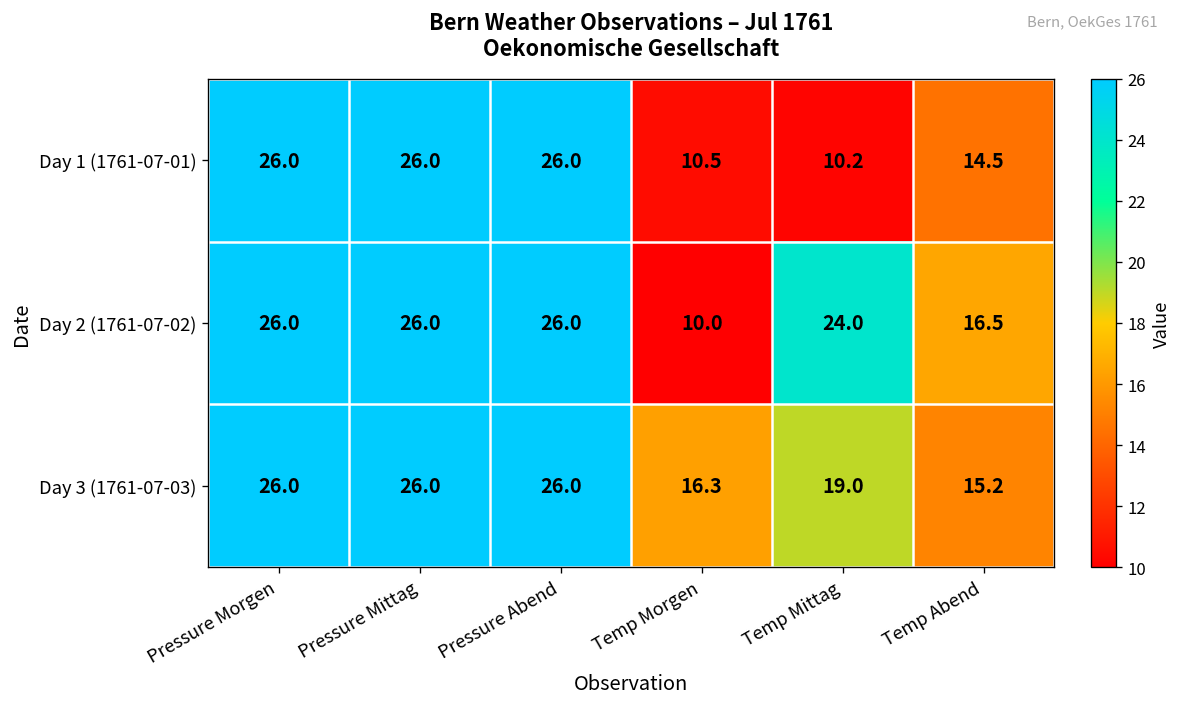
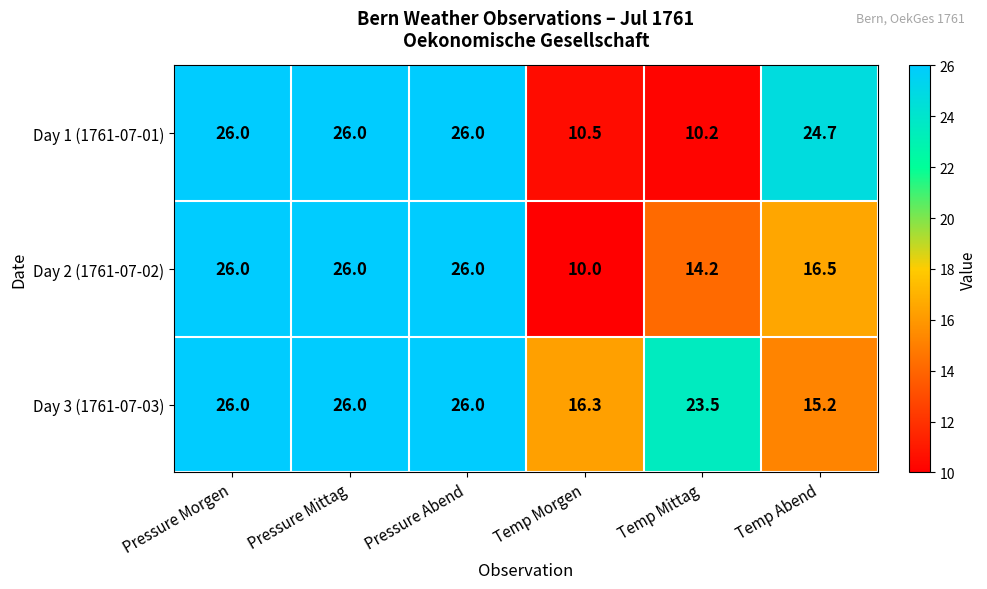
Day 1 (1761-07-01), Temp Abend: 14.5 -> 24.7
Day 2 (1761-07-02), Temp Mittag: 24.0 -> 14.2
Day 3 (1761-07-03), Temp Mittag: 19.0 -> 23.5
